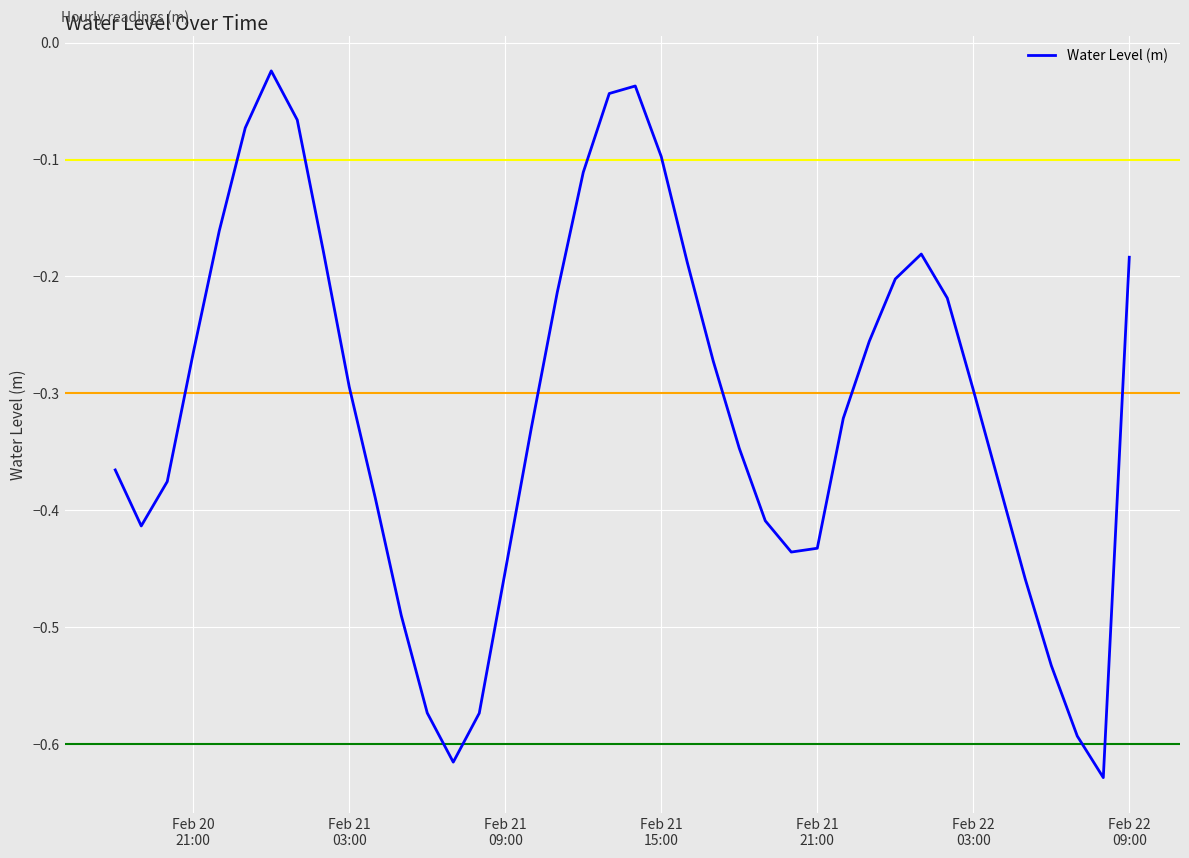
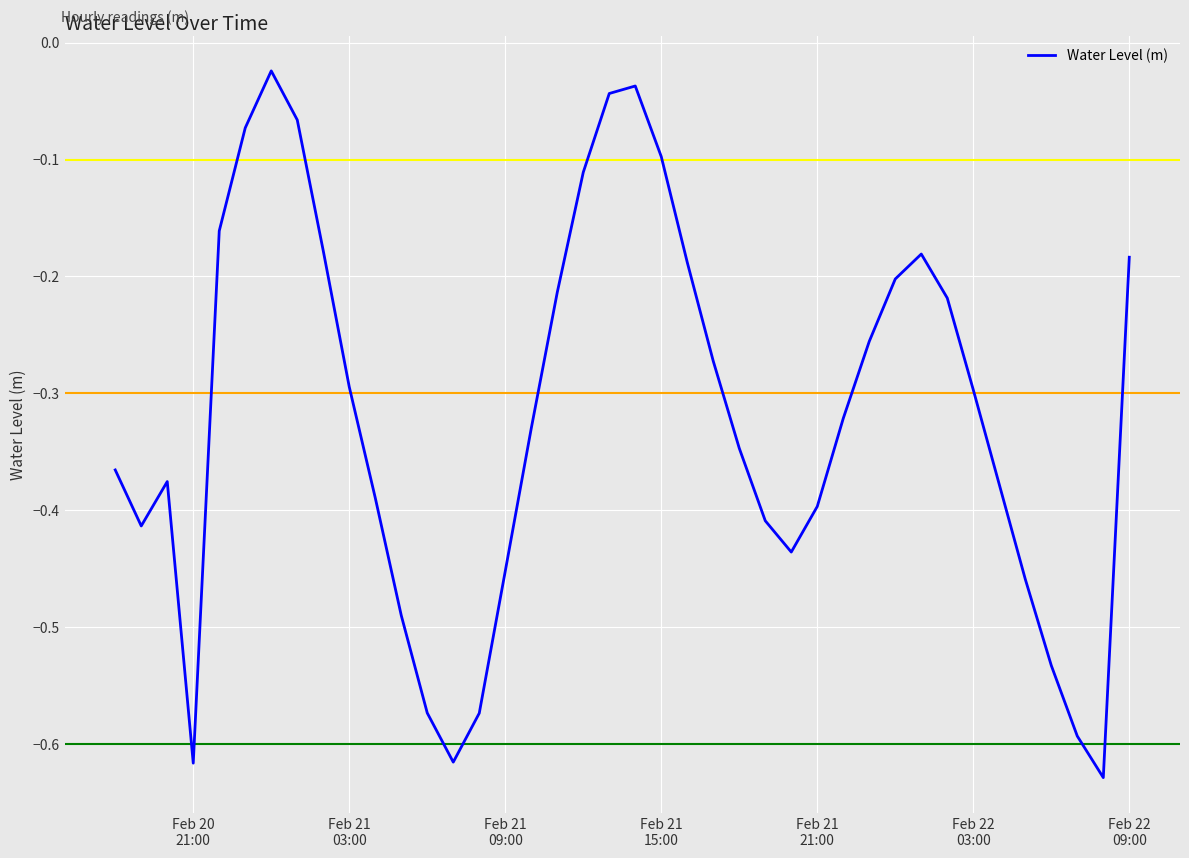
Feb 20 21:00: -0.265 -> -0.616
Feb 21 21:00: -0.433 -> -0.397
